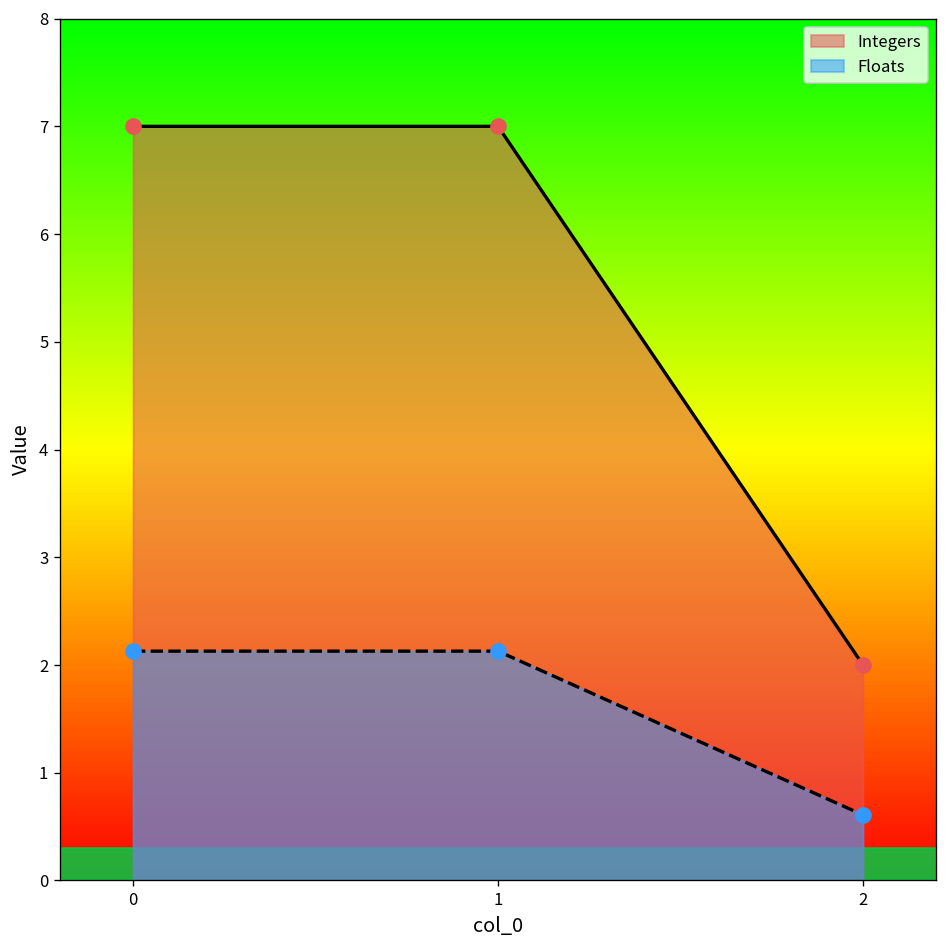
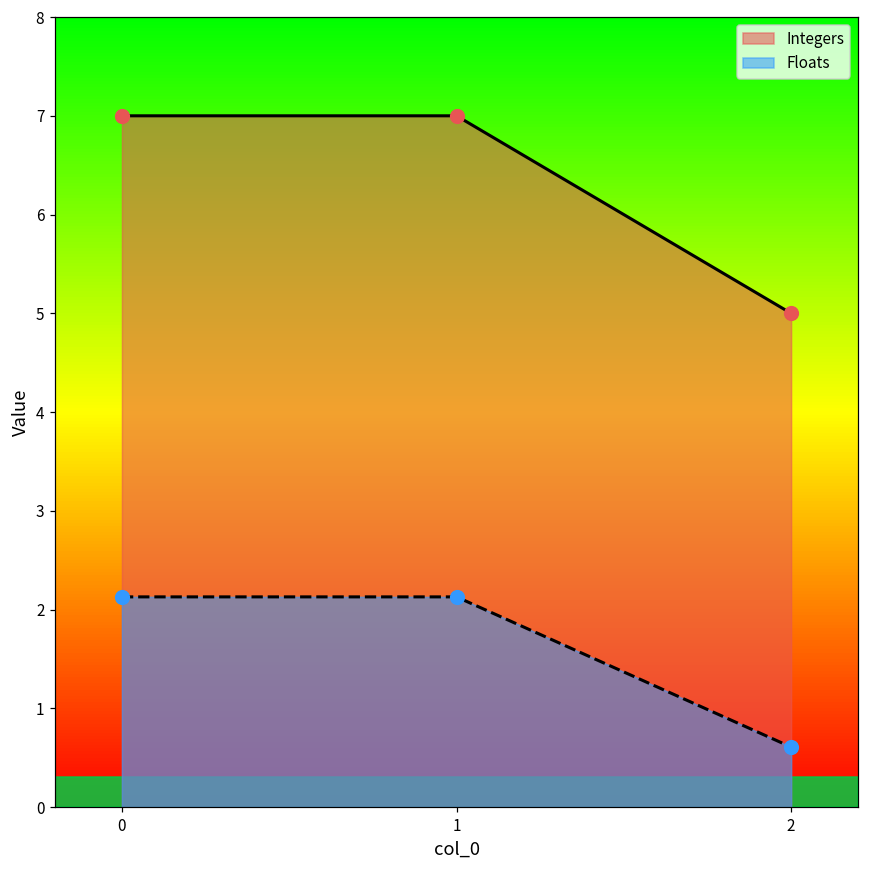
Integers, 2: 2 -> 5
